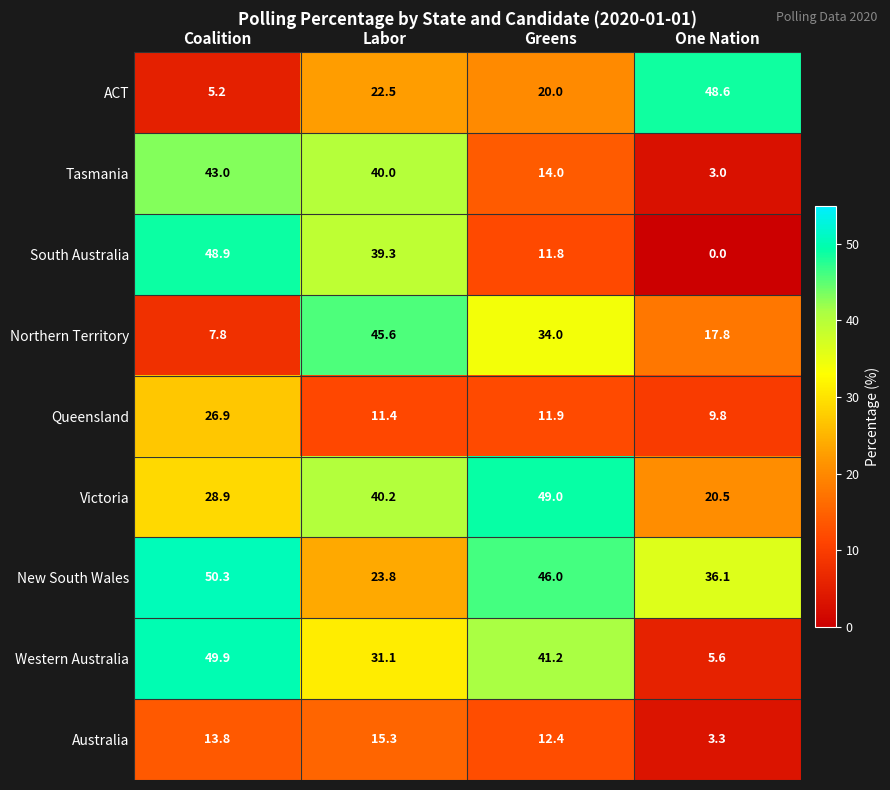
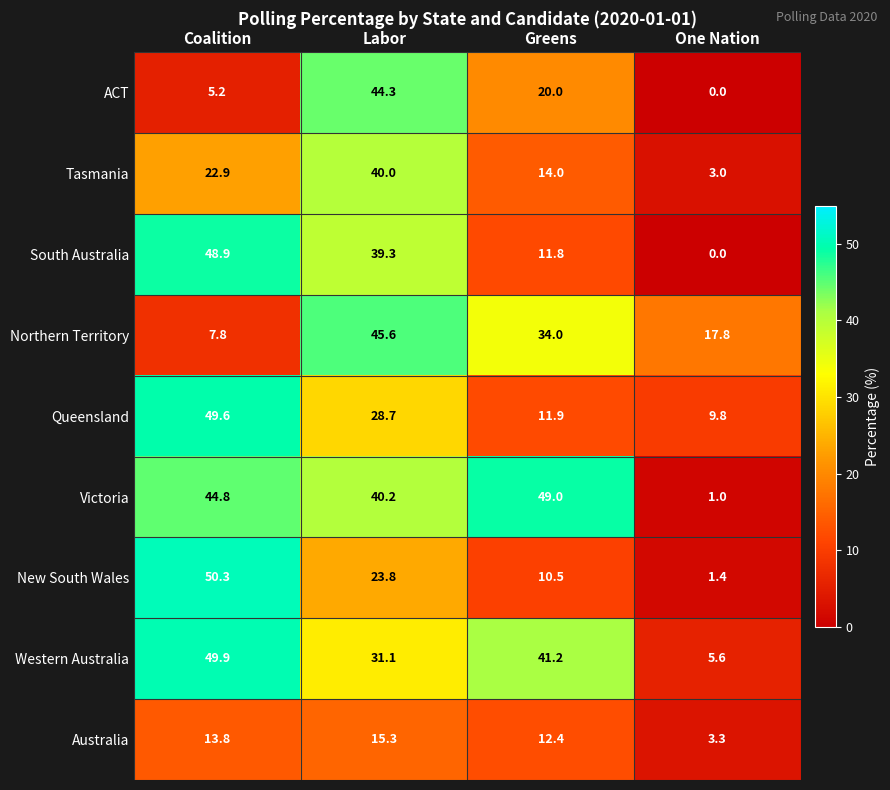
ACT, Labor: 22.5 -> 44.3
ACT, One Nation: 48.6 -> 0.0
Tasmania, Coalition: 43.0 -> 22.9
Queensland, Coalition: 26.9 -> 49.6
Queensland, Labor: 11.4 -> 28.7
Victoria, Coalition: 28.9 -> 44.8
Victoria, One Nation: 20.5 -> 1.0
New South Wales, Greens: 46.0 -> 10.5
New South Wales, One Nation: 36.1 -> 1.4
